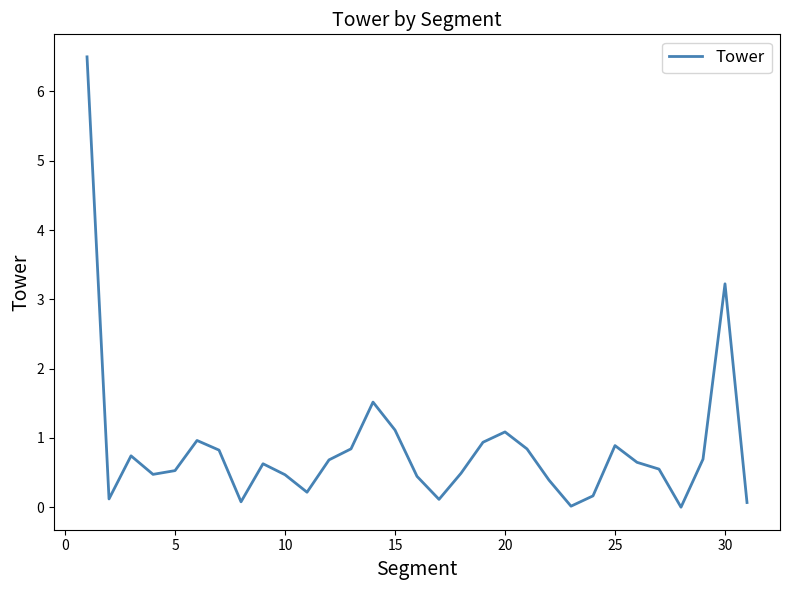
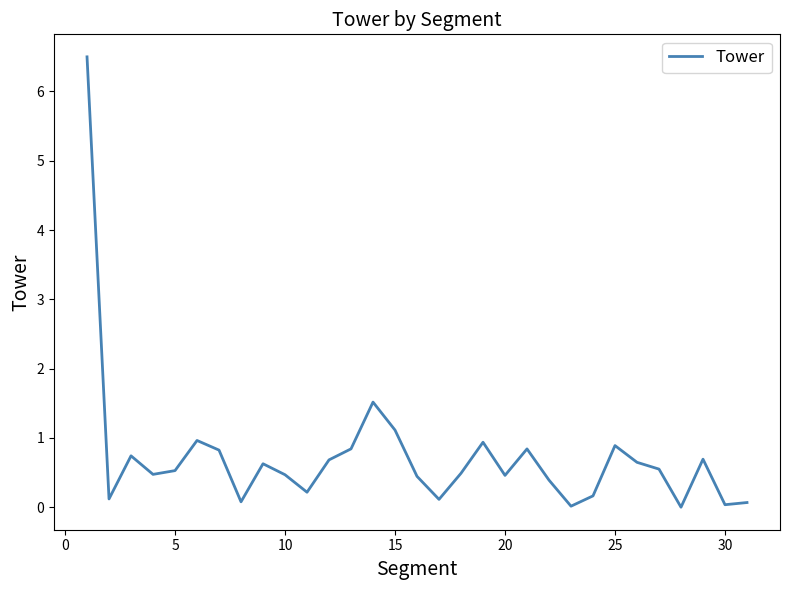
20: 1.1 -> 0.5
30: 3.2 -> 0.0
